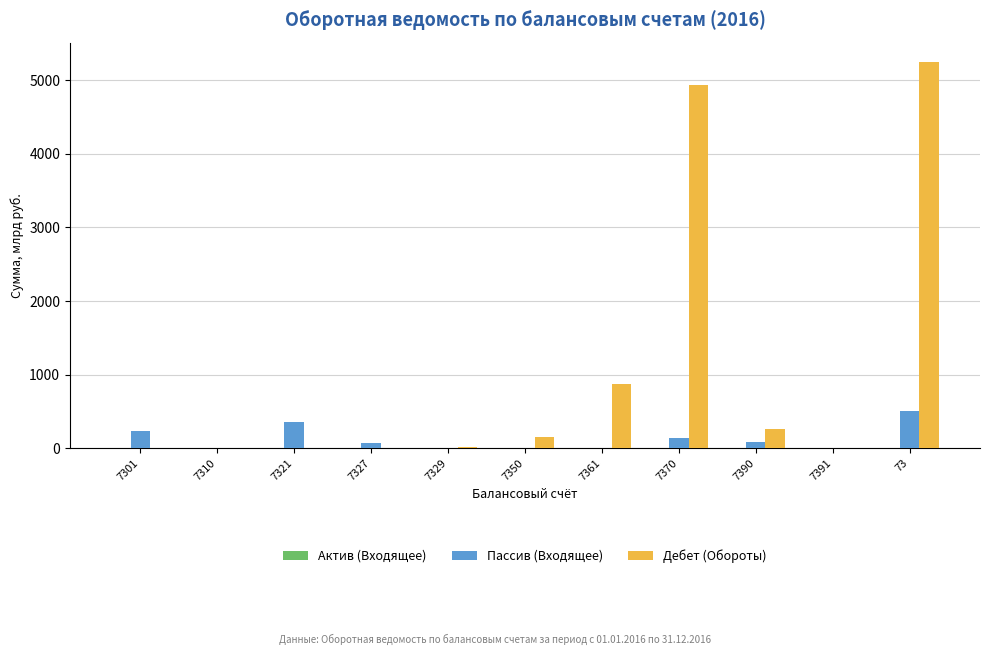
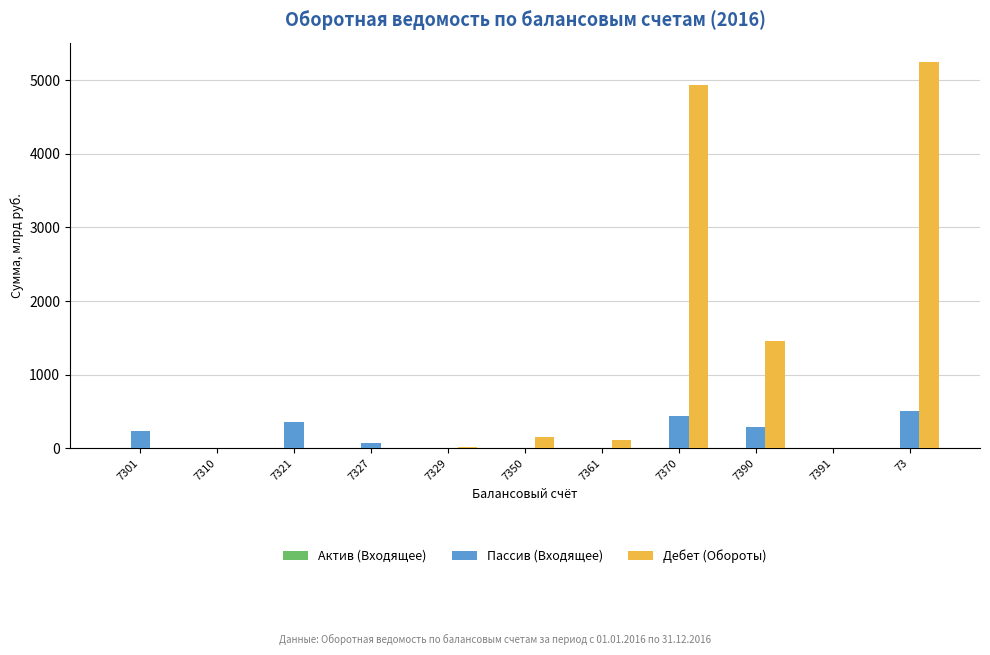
Дебет (Обороты), 7361: 900 -> 100
Пассив (Входящее), 7370: 100 -> 400
Пассив (Входящее), 7390: 100 -> 300
Дебет (Обороты), 7390: 300 -> 1500
